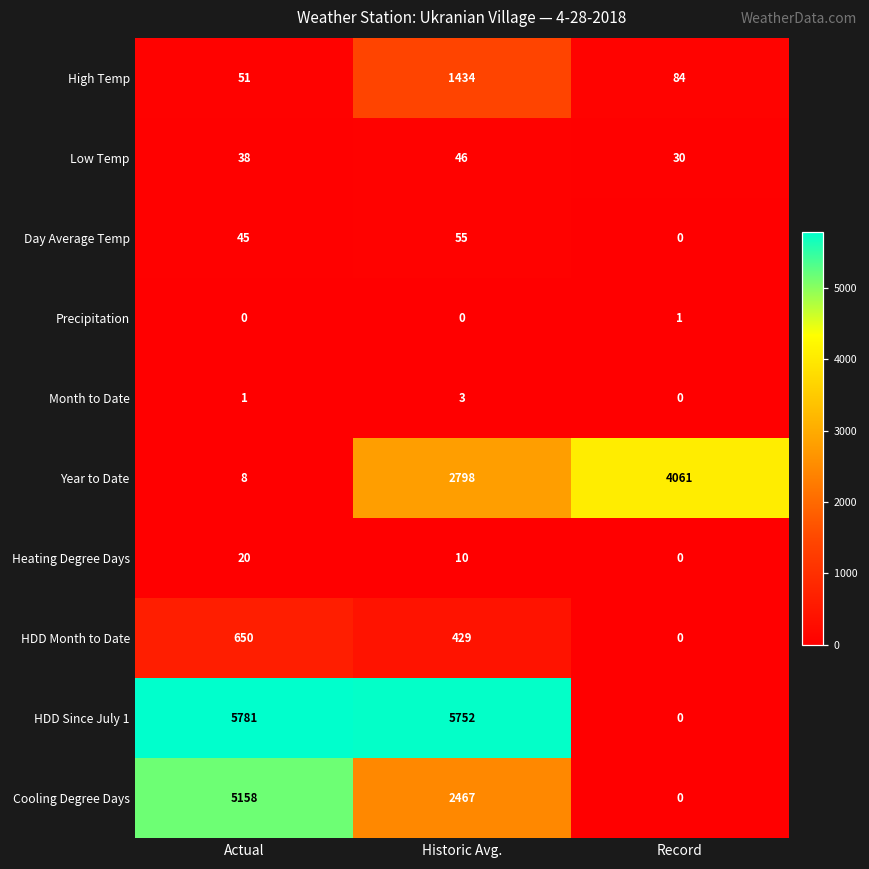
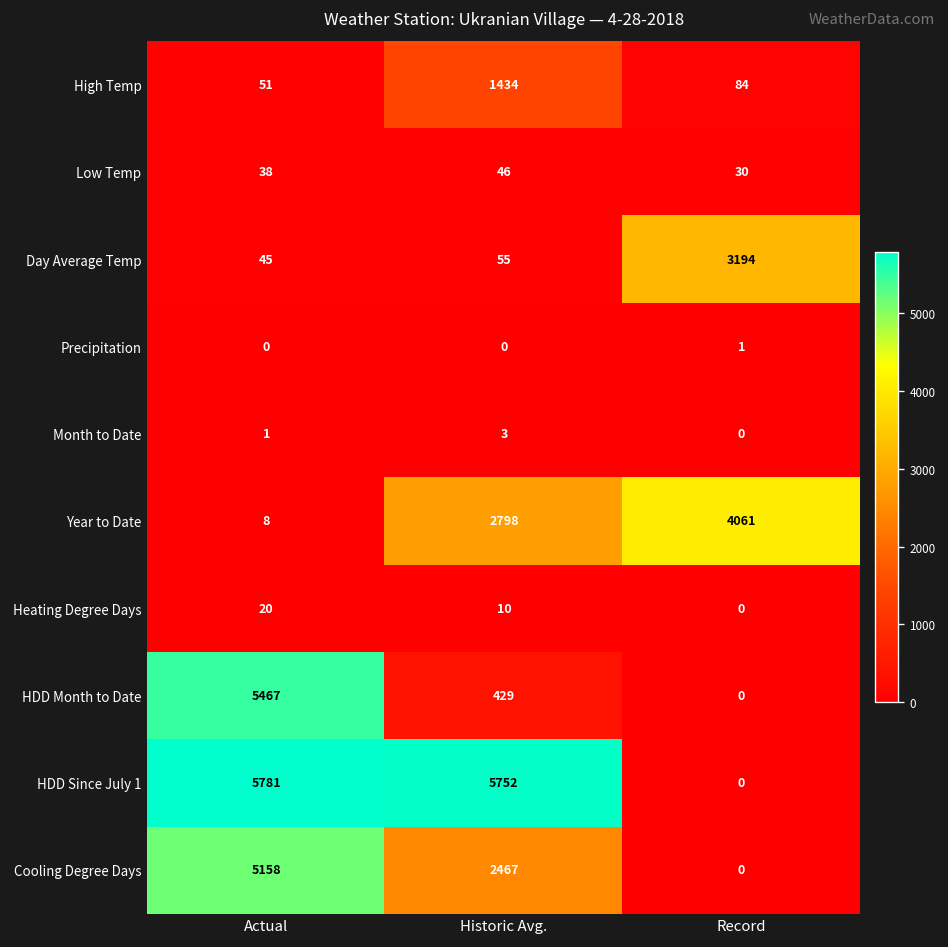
Day Average Temp, Record: 0 -> 3194
HDD Month to Date, Actual: 650 -> 5467
